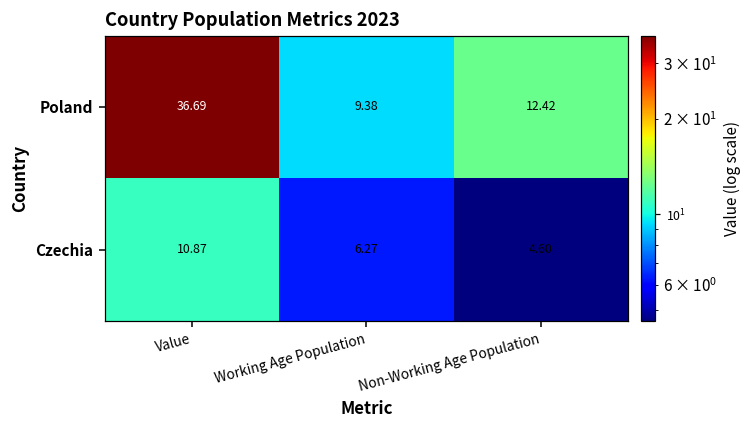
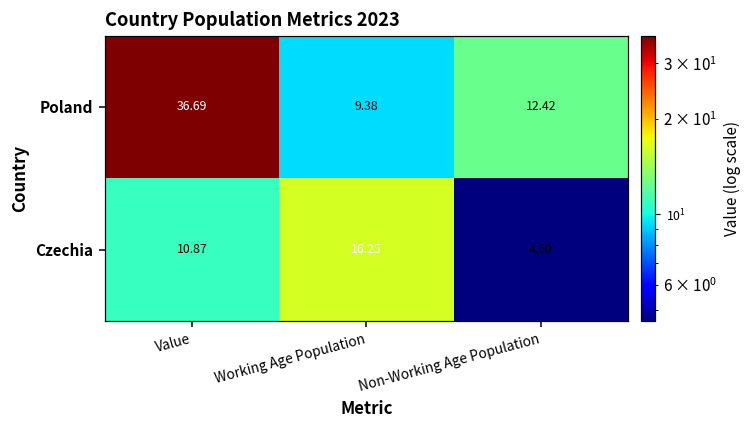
Czechia, Working Age Population: 6.27 -> 16.25
